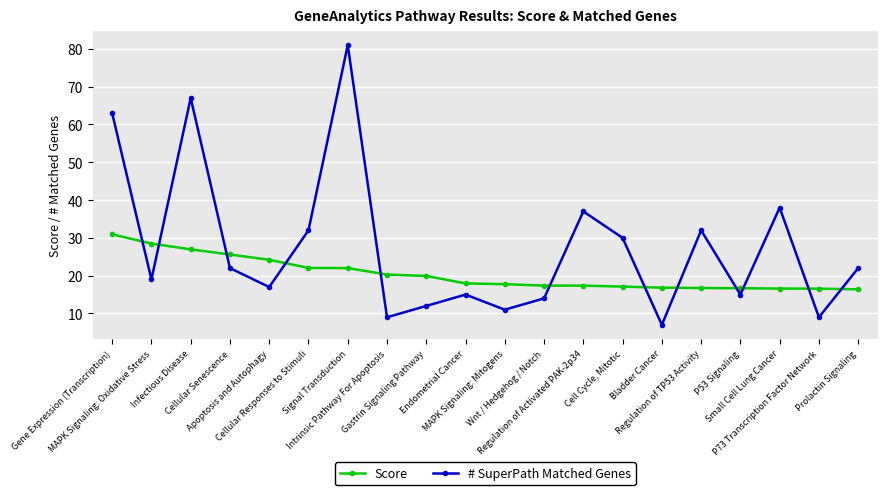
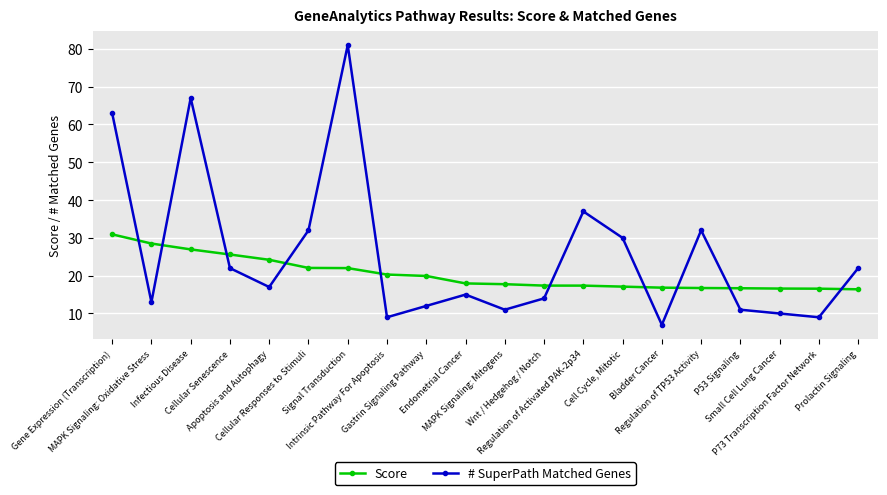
# SuperPath Matched Genes, MAPK Signaling: Oxidative Stress: 19 -> 13
# SuperPath Matched Genes, P53 Signaling: 15 -> 11
# SuperPath Matched Genes, Small Cell Lung Cancer: 38 -> 10
